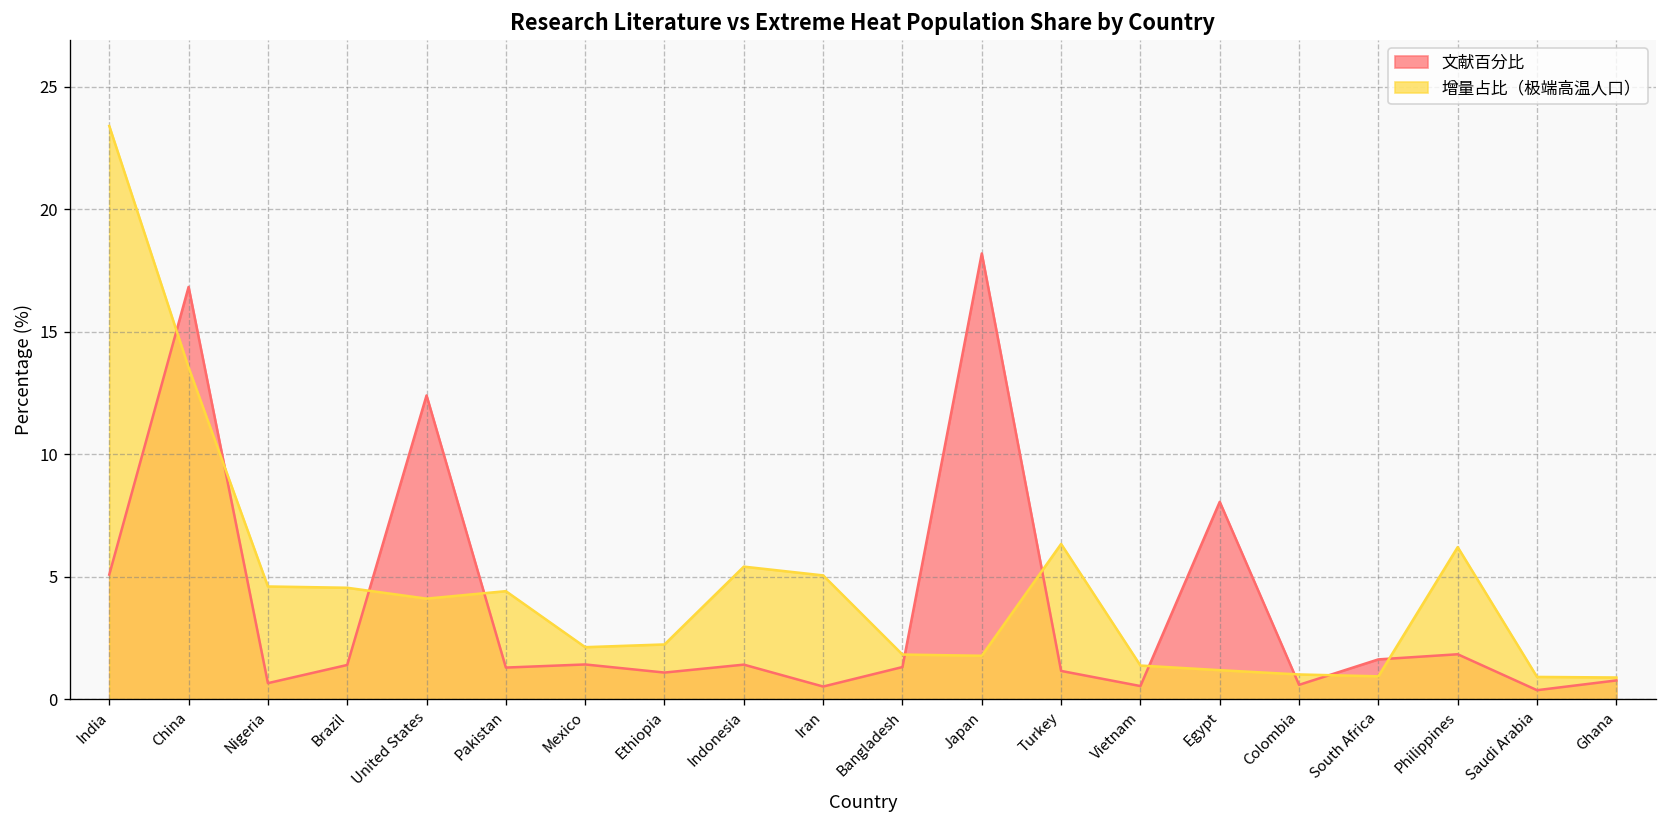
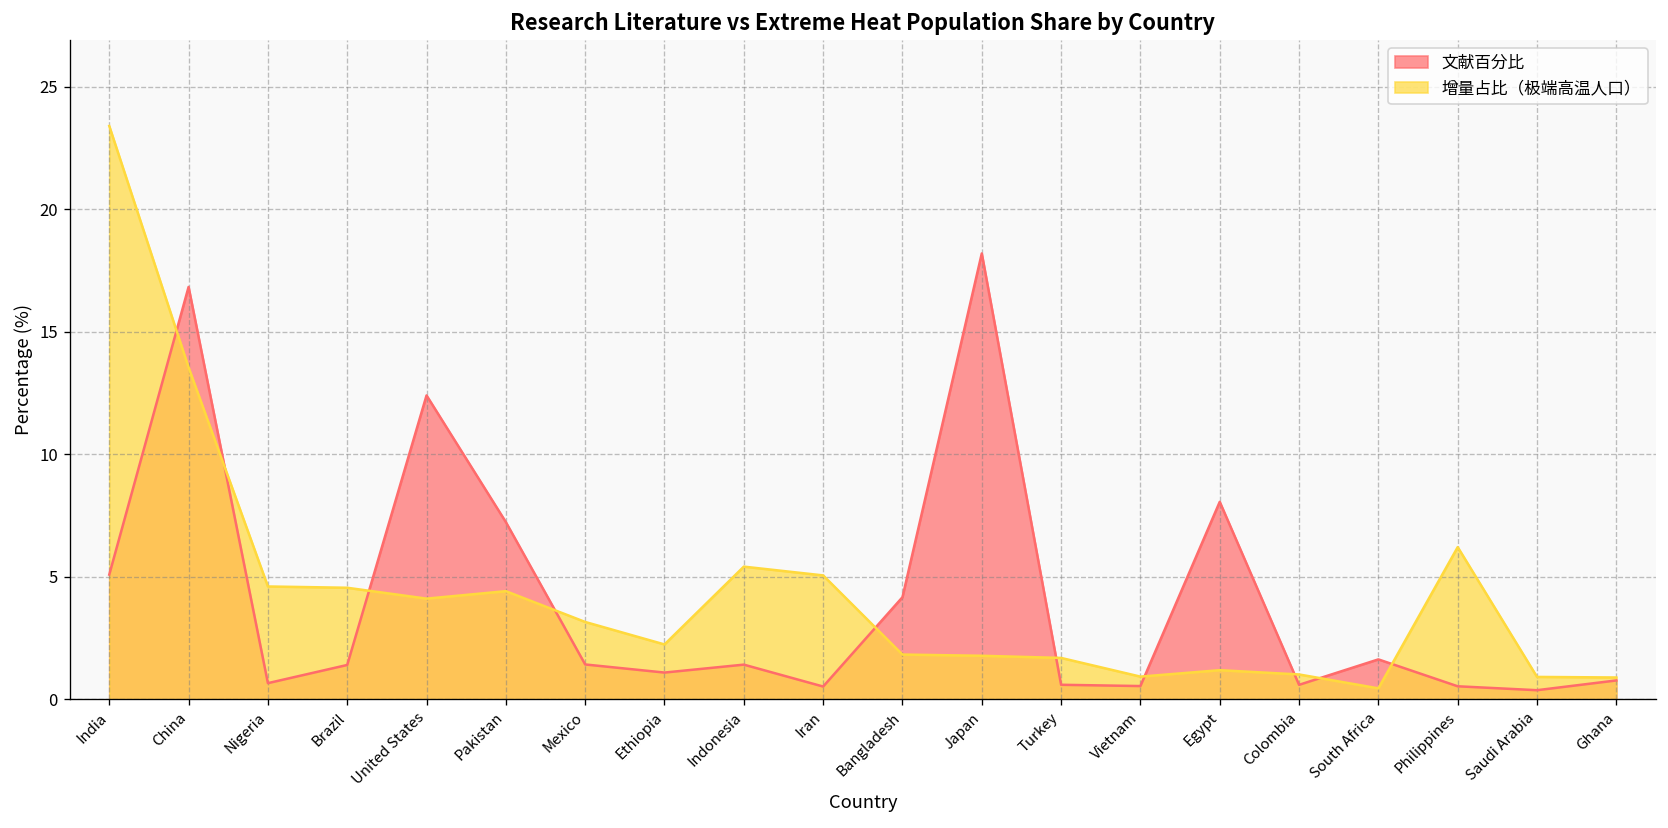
文献百分比, Pakistan: 1.3 -> 7.2
增量占比（极端高温人口）, Mexico: 2.1 -> 3.2
文献百分比, Bangladesh: 1.3 -> 4.2
文献百分比, Turkey: 1.2 -> 0.6
增量占比（极端高温人口）, Turkey: 6.3 -> 1.7
增量占比（极端高温人口）, Vietnam: 1.4 -> 0.9
增量占比（极端高温人口）, South Africa: 0.9 -> 0.4
文献百分比, Philippines: 1.8 -> 0.5
